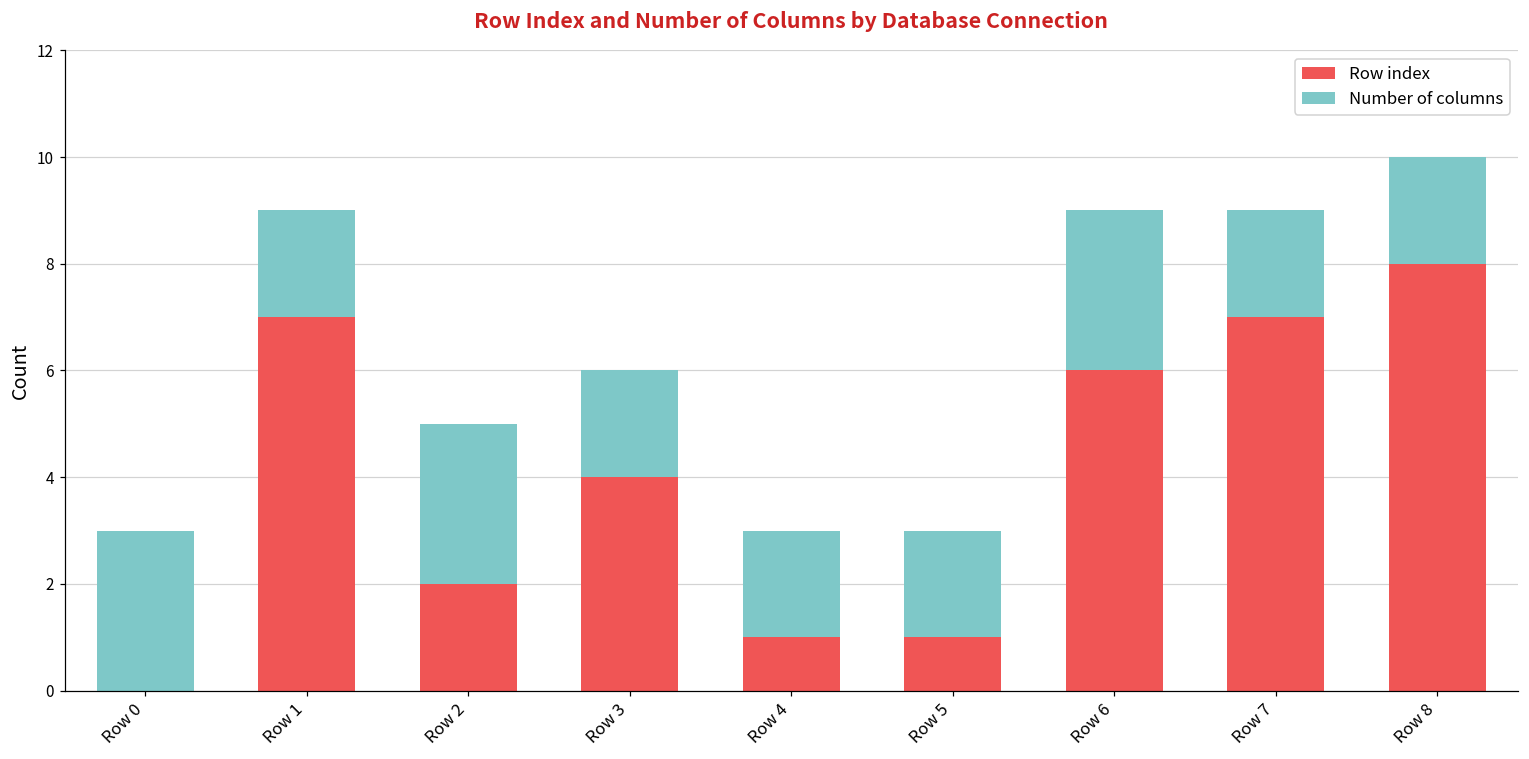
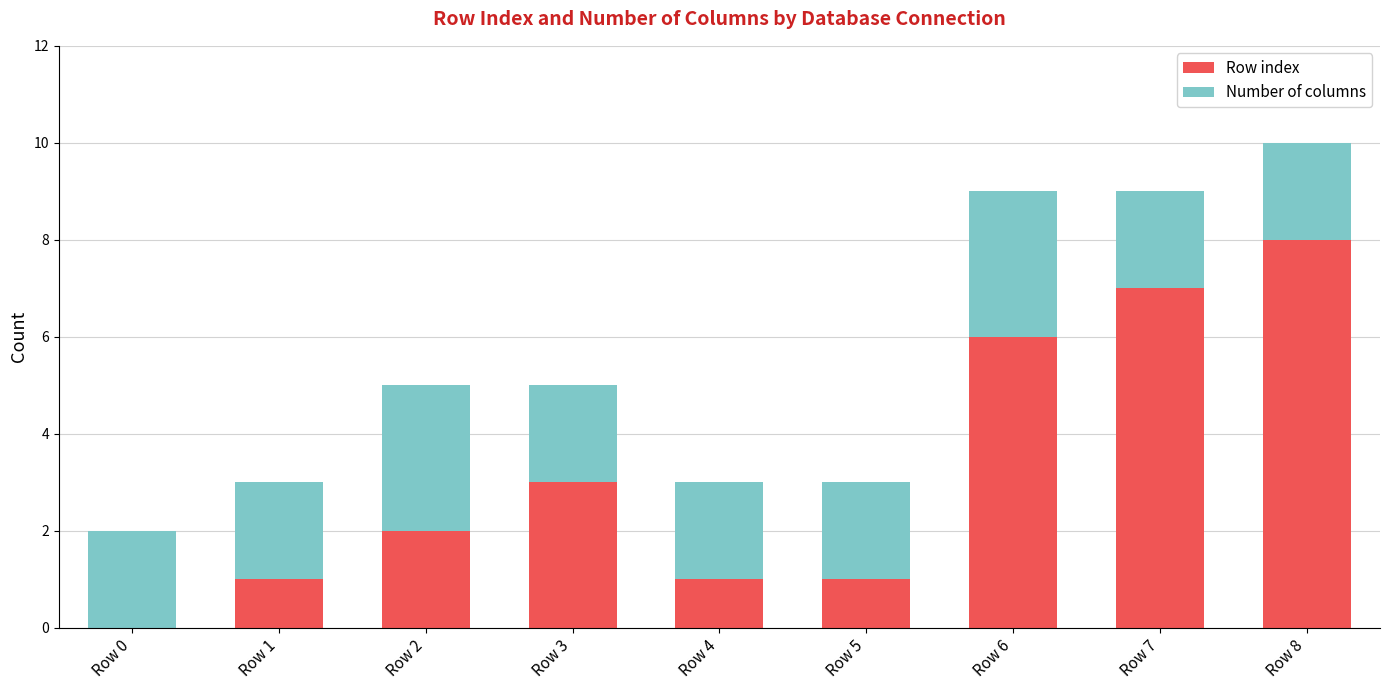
Number of columns, Row 0: 3 -> 2
Row index, Row 1: 7 -> 1
Row index, Row 3: 4 -> 3
